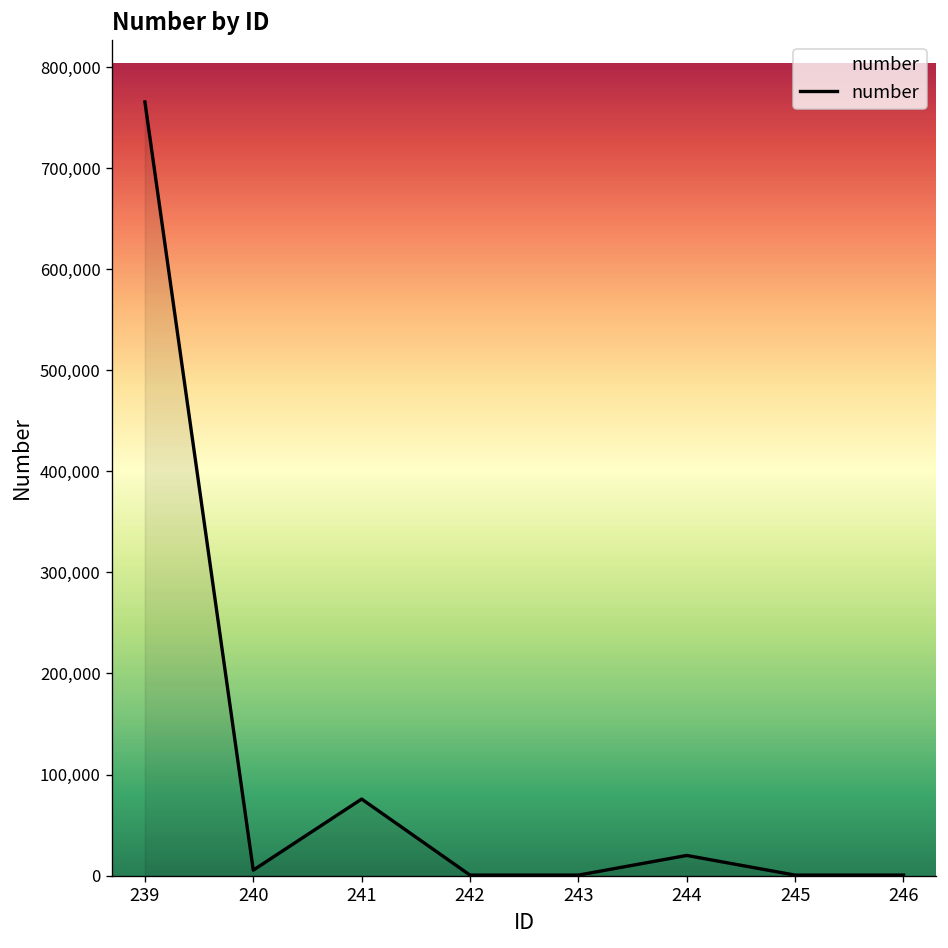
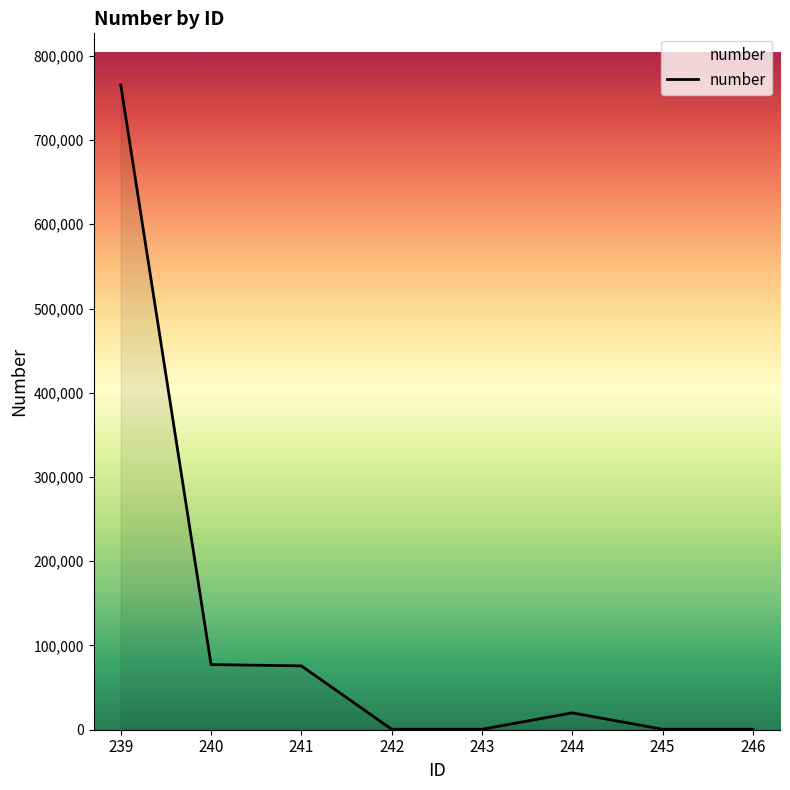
240: 10,000 -> 80,000
